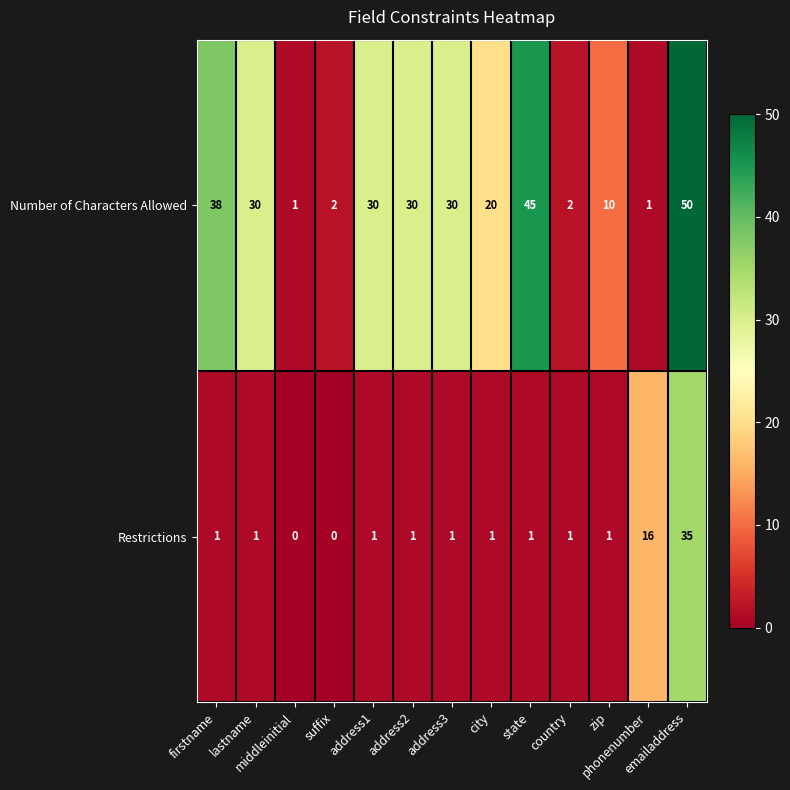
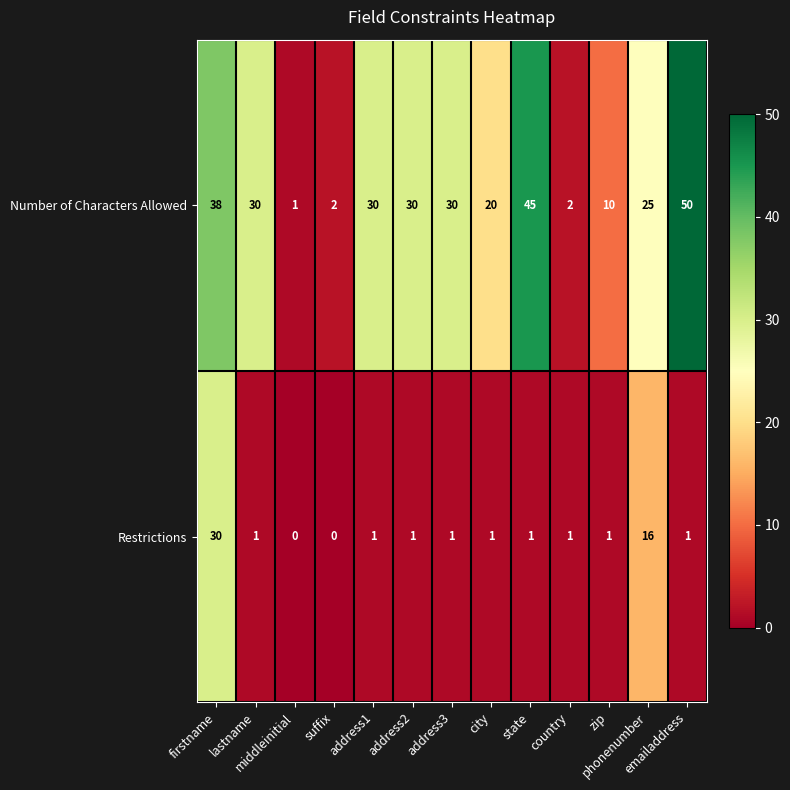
Number of Characters Allowed, phonenumber: 1 -> 25
Restrictions, firstname: 1 -> 30
Restrictions, emailaddress: 35 -> 1
